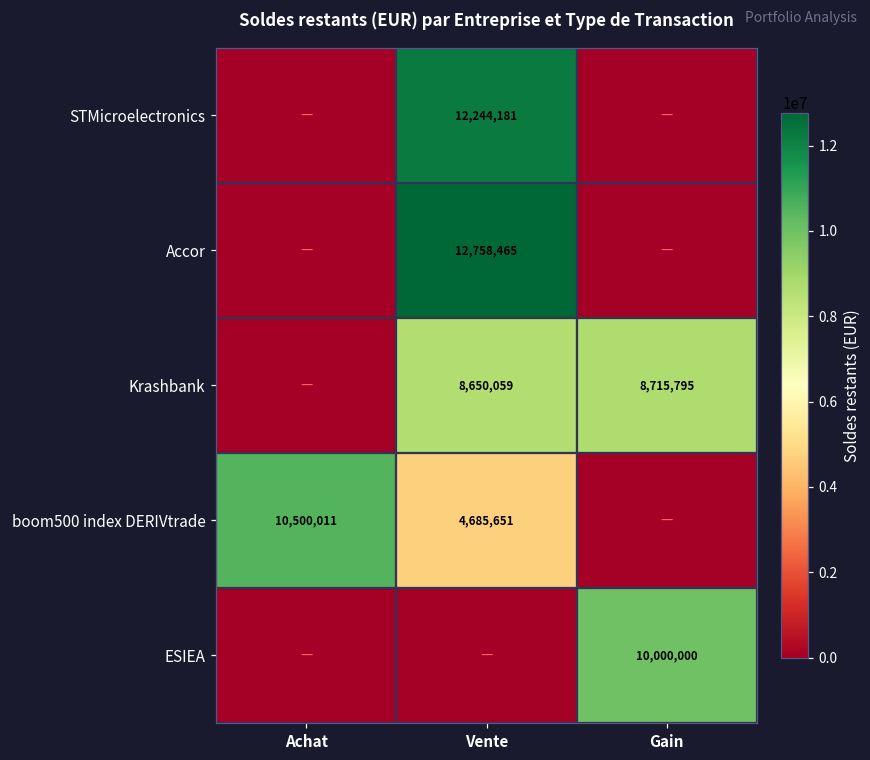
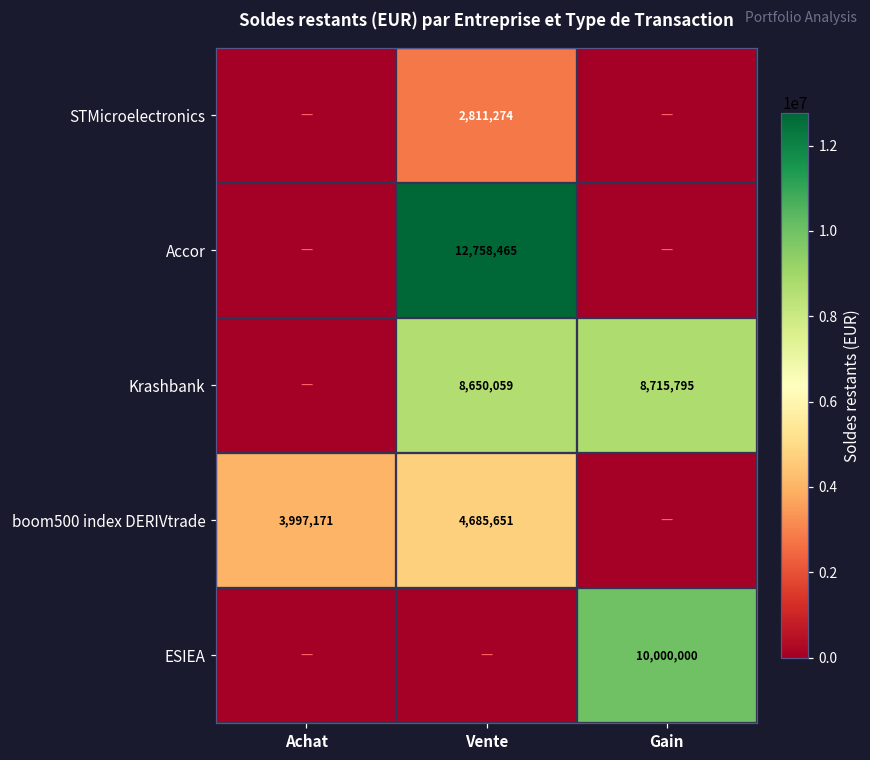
STMicroelectronics, Vente: 12,244,181 -> 2,811,274
boom500 index DERIVtrade, Achat: 10,500,011 -> 3,997,171
